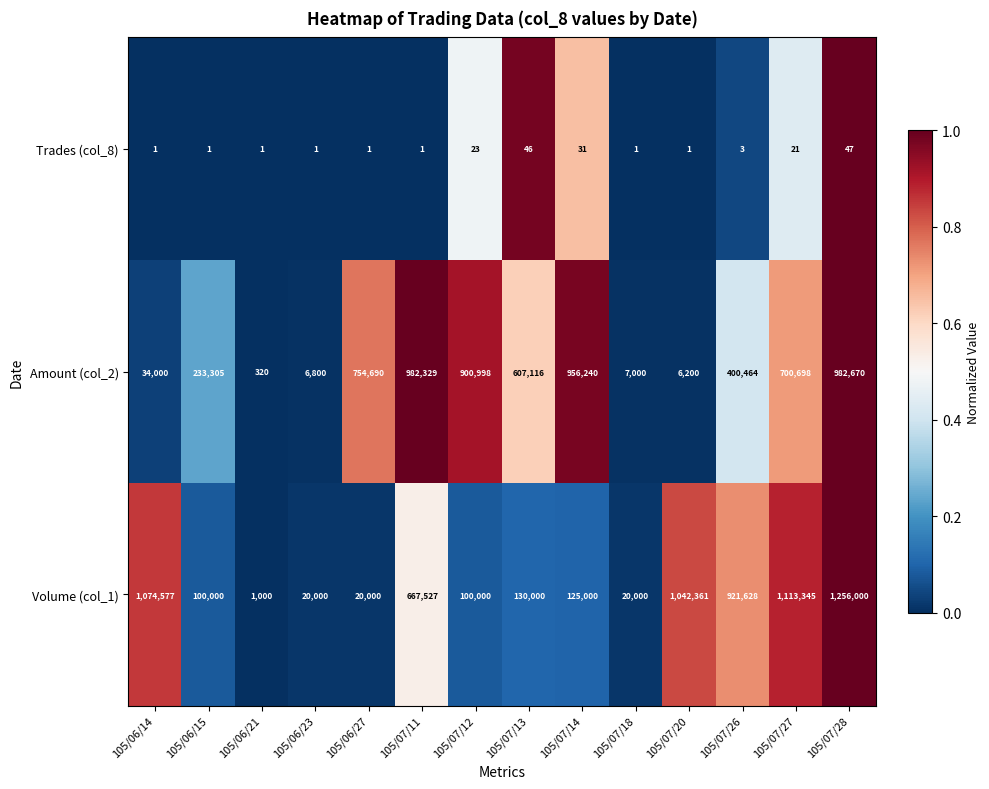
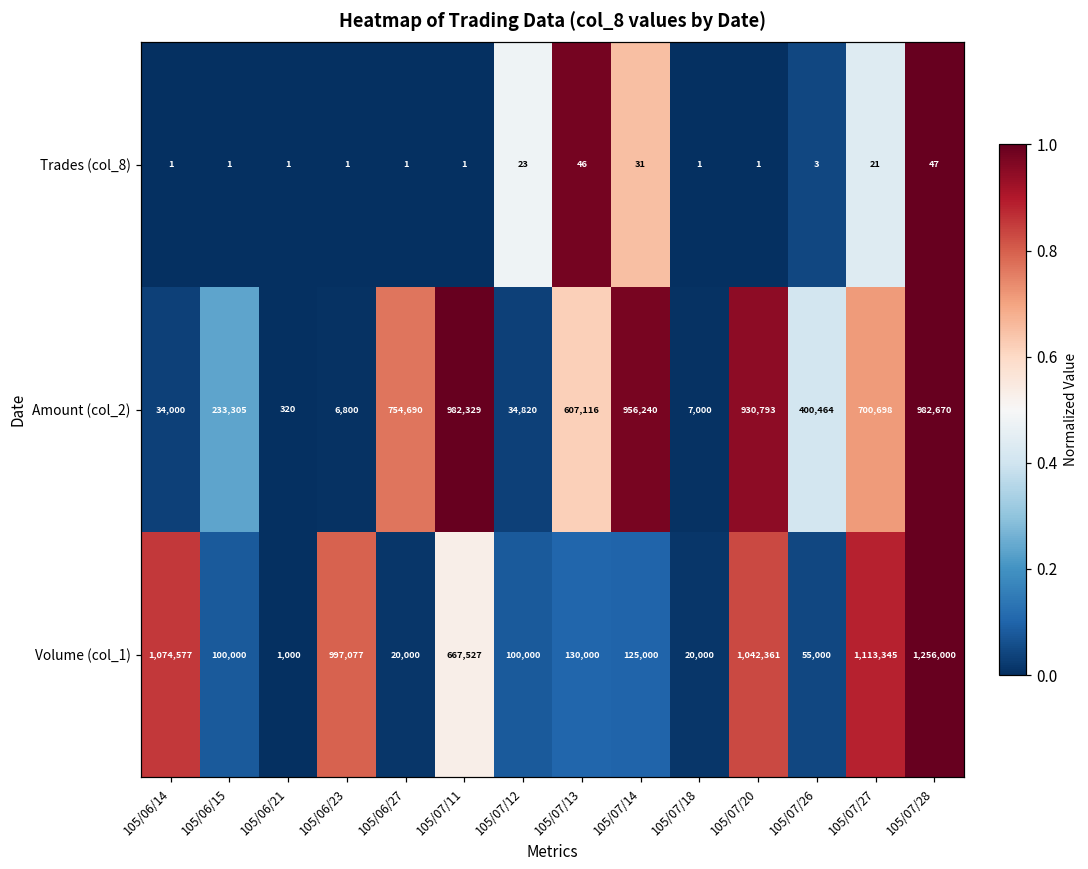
Amount (col_2), 105/07/12: 900,998 -> 34,820
Amount (col_2), 105/07/20: 6,200 -> 930,793
Volume (col_1), 105/06/23: 20,000 -> 997,077
Volume (col_1), 105/07/26: 921,628 -> 55,000
